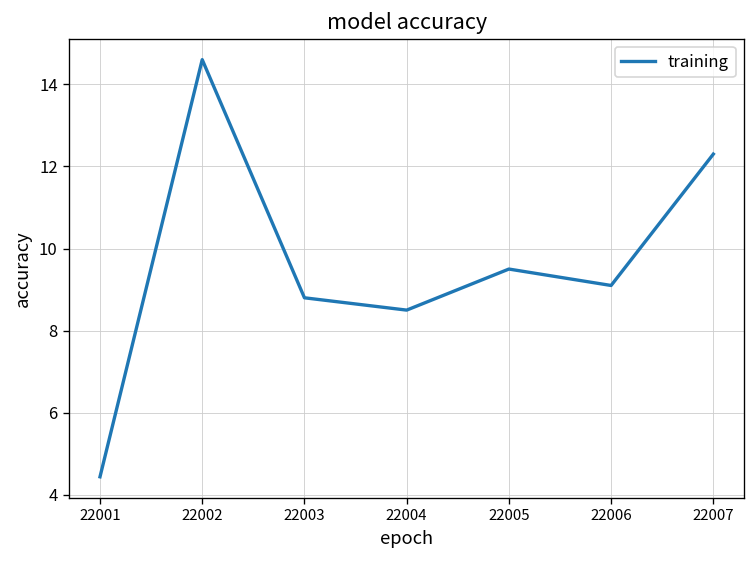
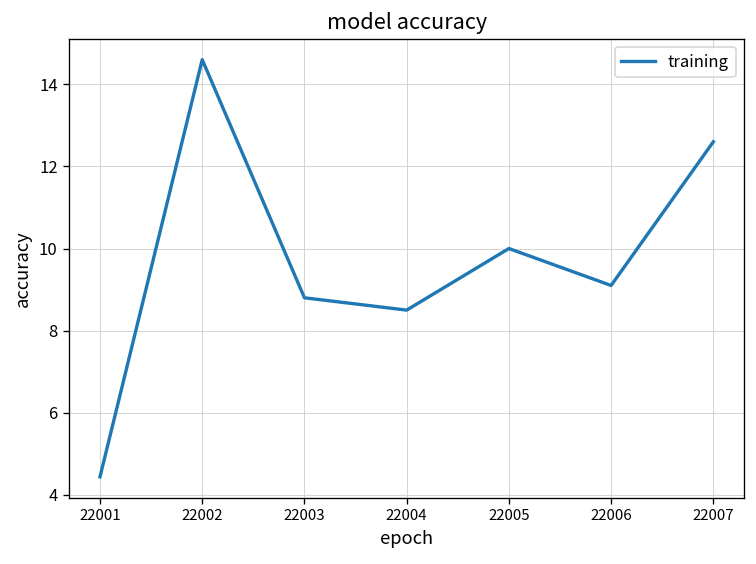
22005: 9.5 -> 10.0
22007: 12.3 -> 12.6
